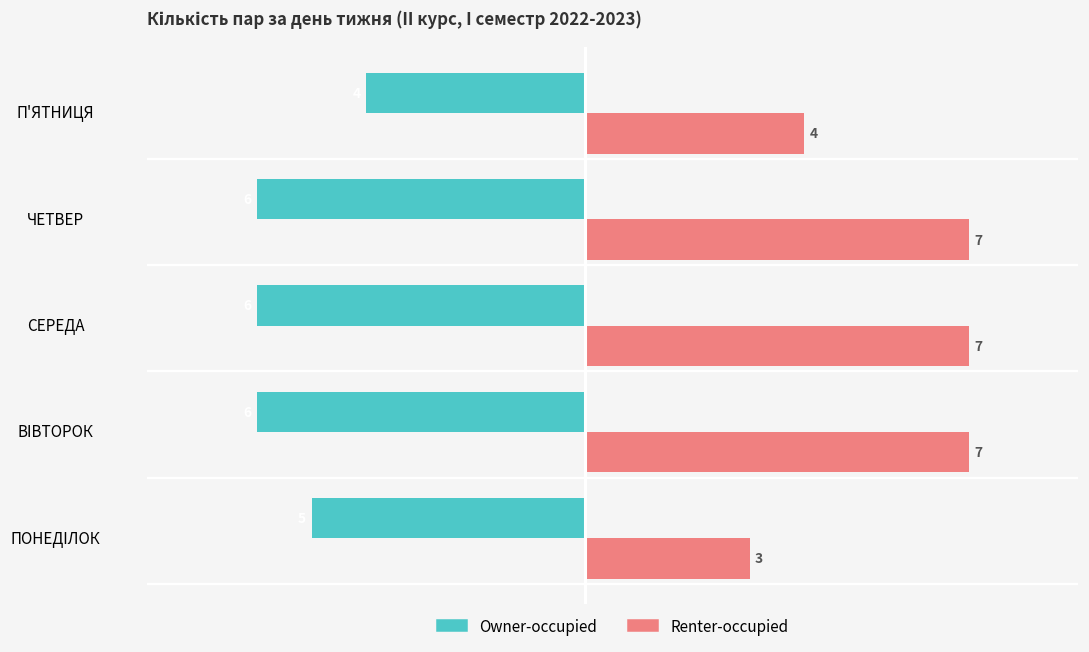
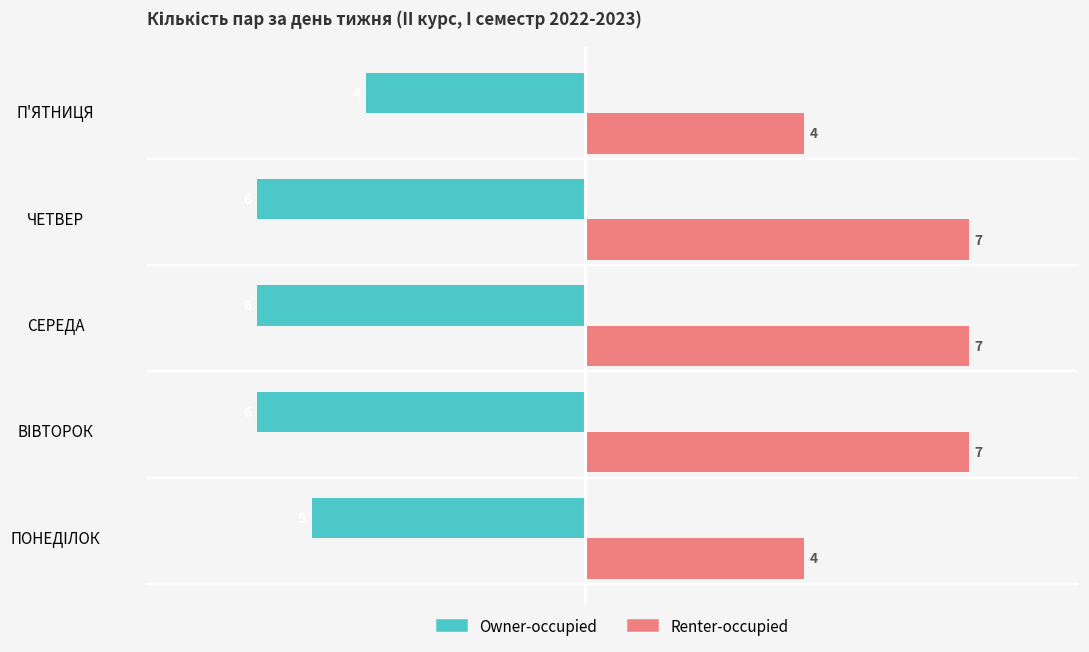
Renter-occupied, ПОНЕДІЛОК: 3 -> 4
